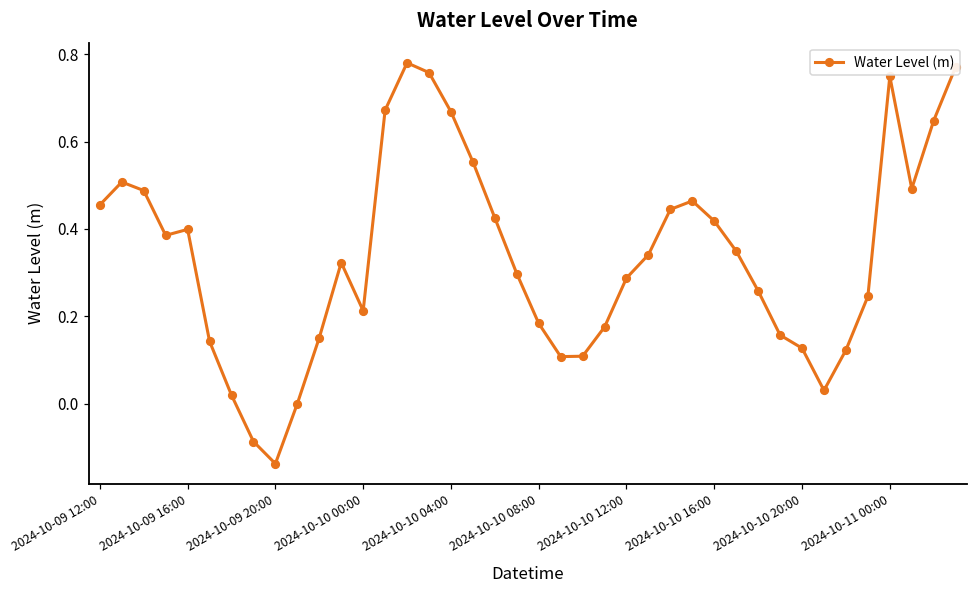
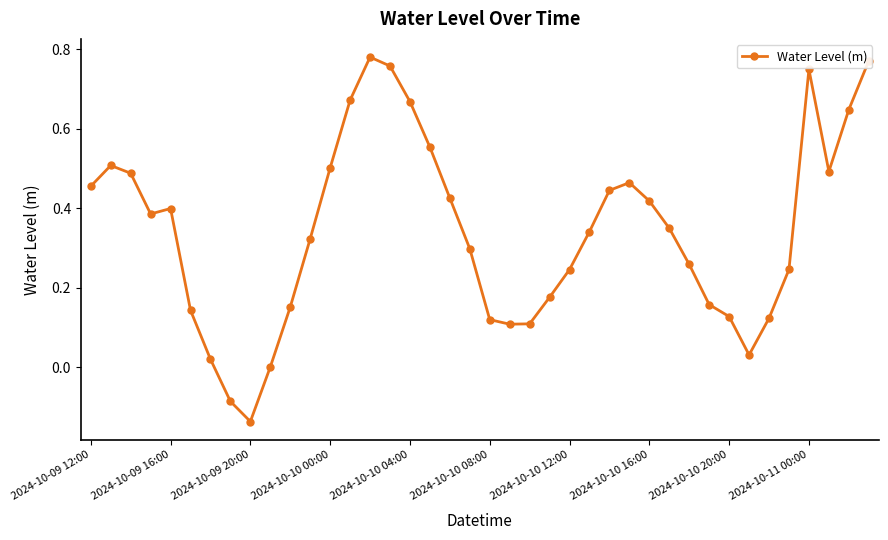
2024-10-10 00:00: 0.21 -> 0.50
2024-10-10 08:00: 0.18 -> 0.12
2024-10-10 12:00: 0.29 -> 0.25
